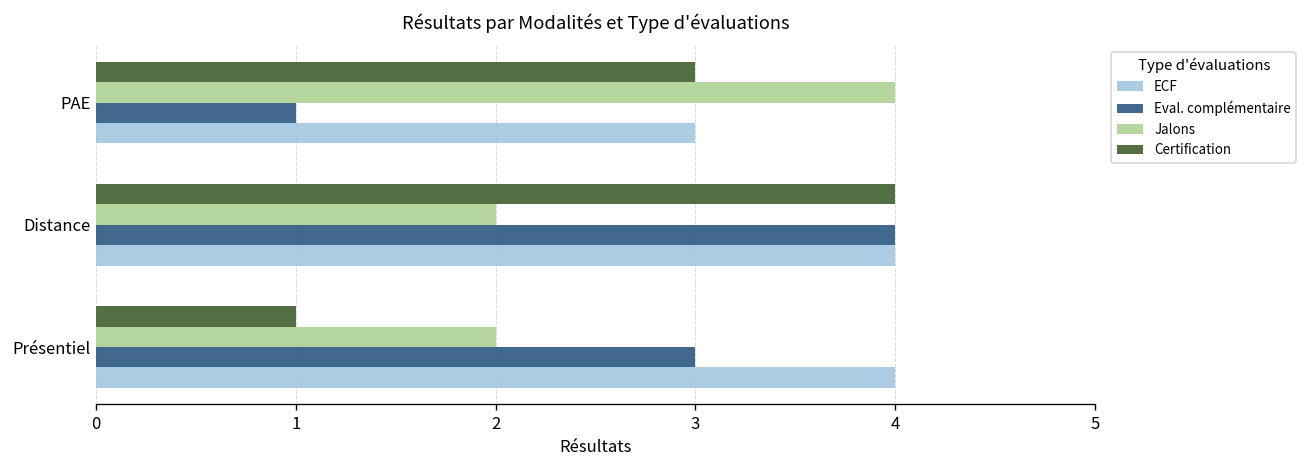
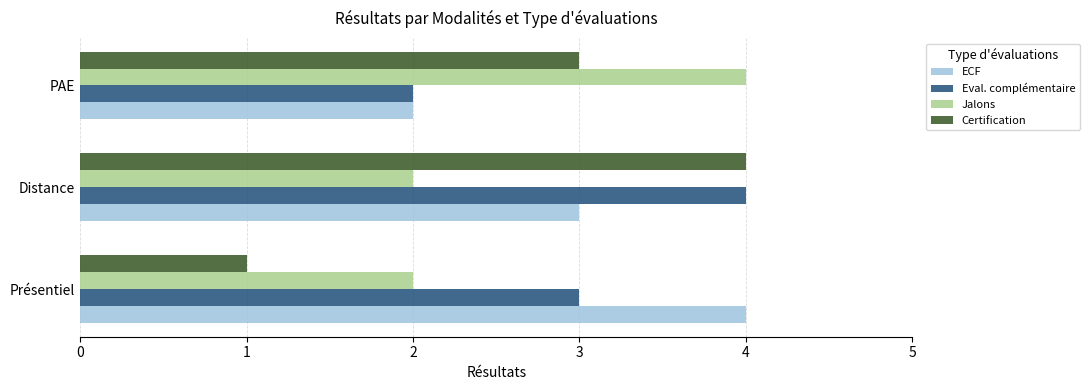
Eval. complémentaire, PAE: 1 -> 2
ECF, PAE: 3 -> 2
ECF, Distance: 4 -> 3
